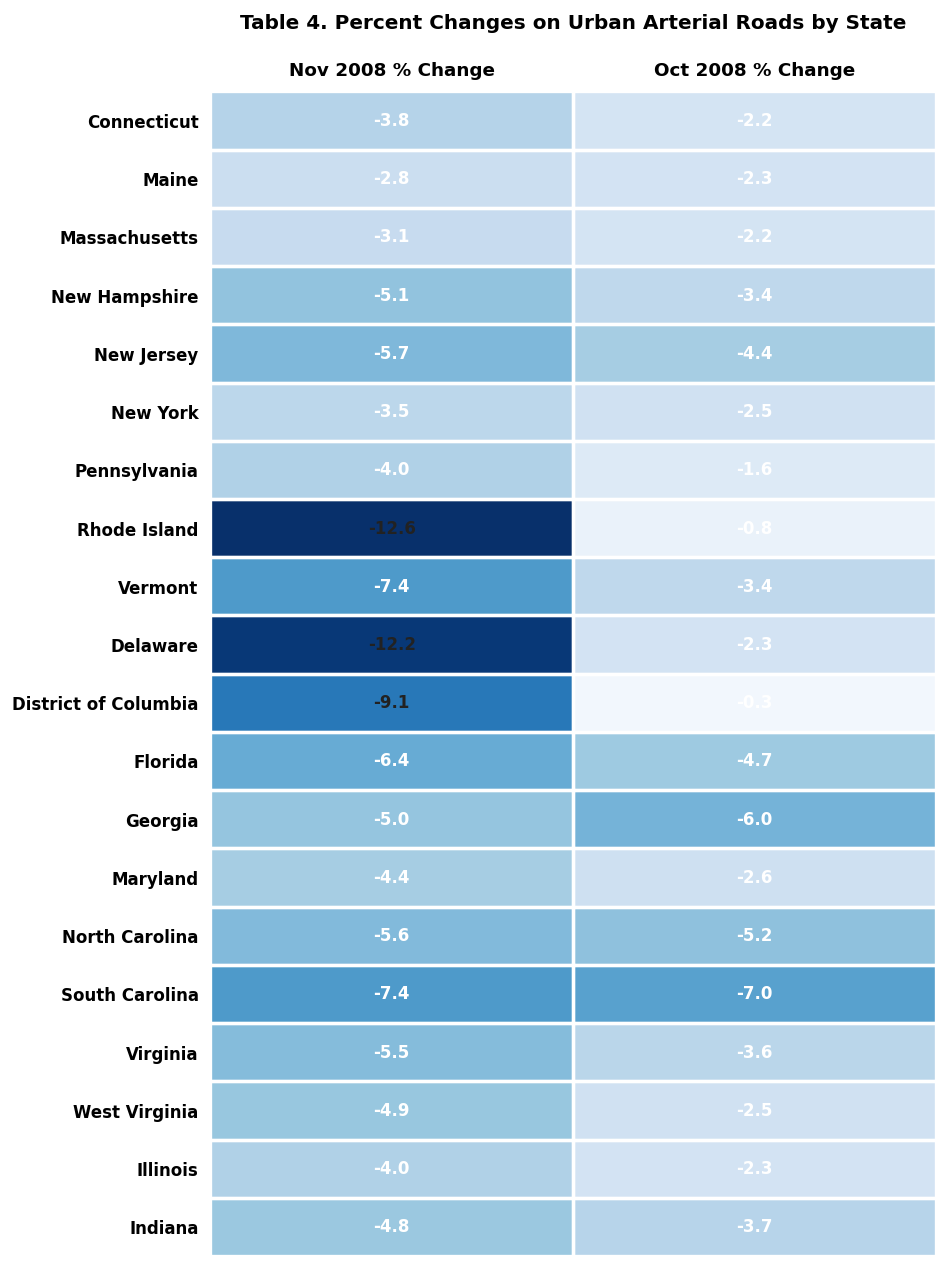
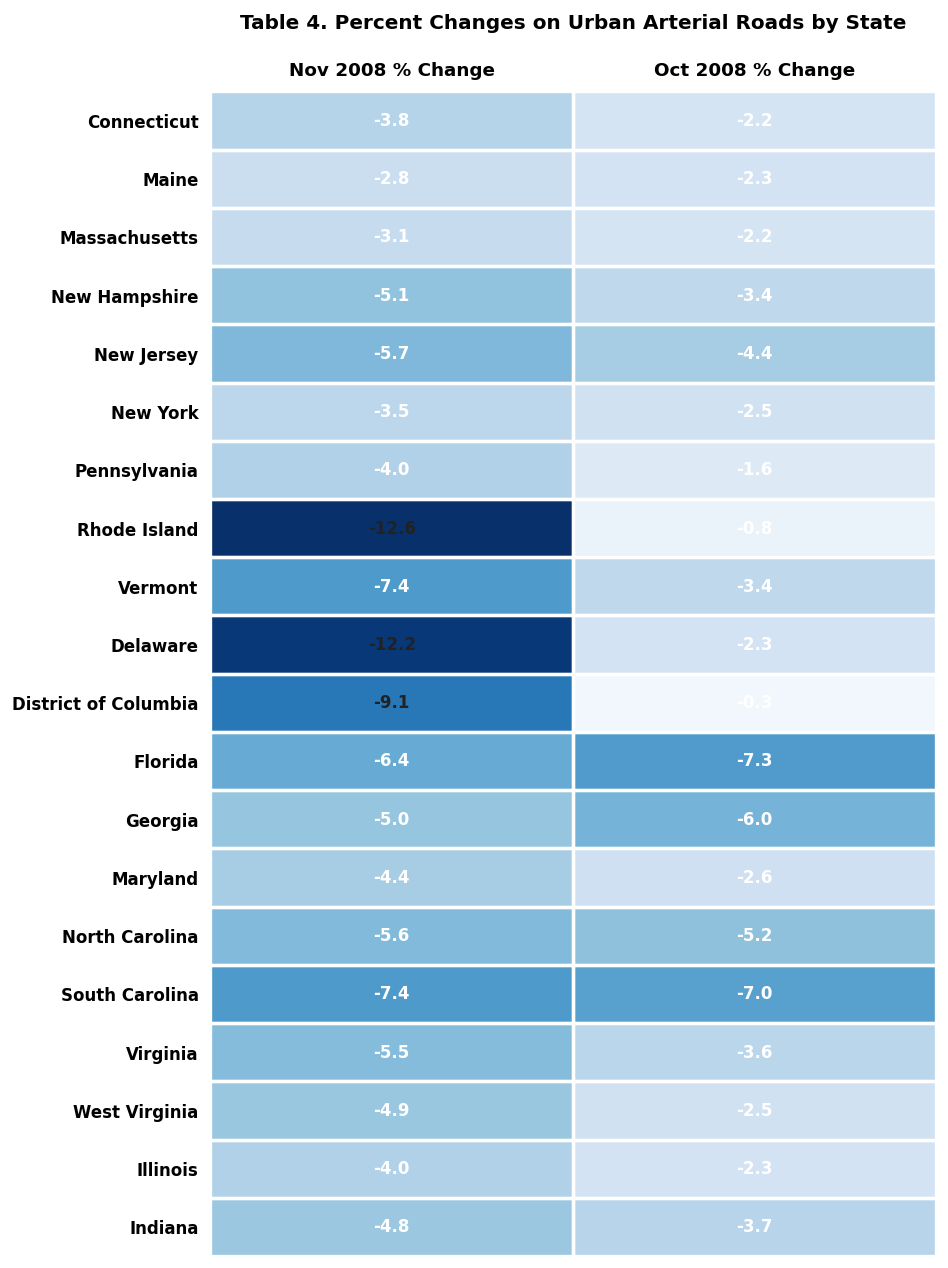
Florida, Oct 2008 % Change: -4.7 -> -7.3
